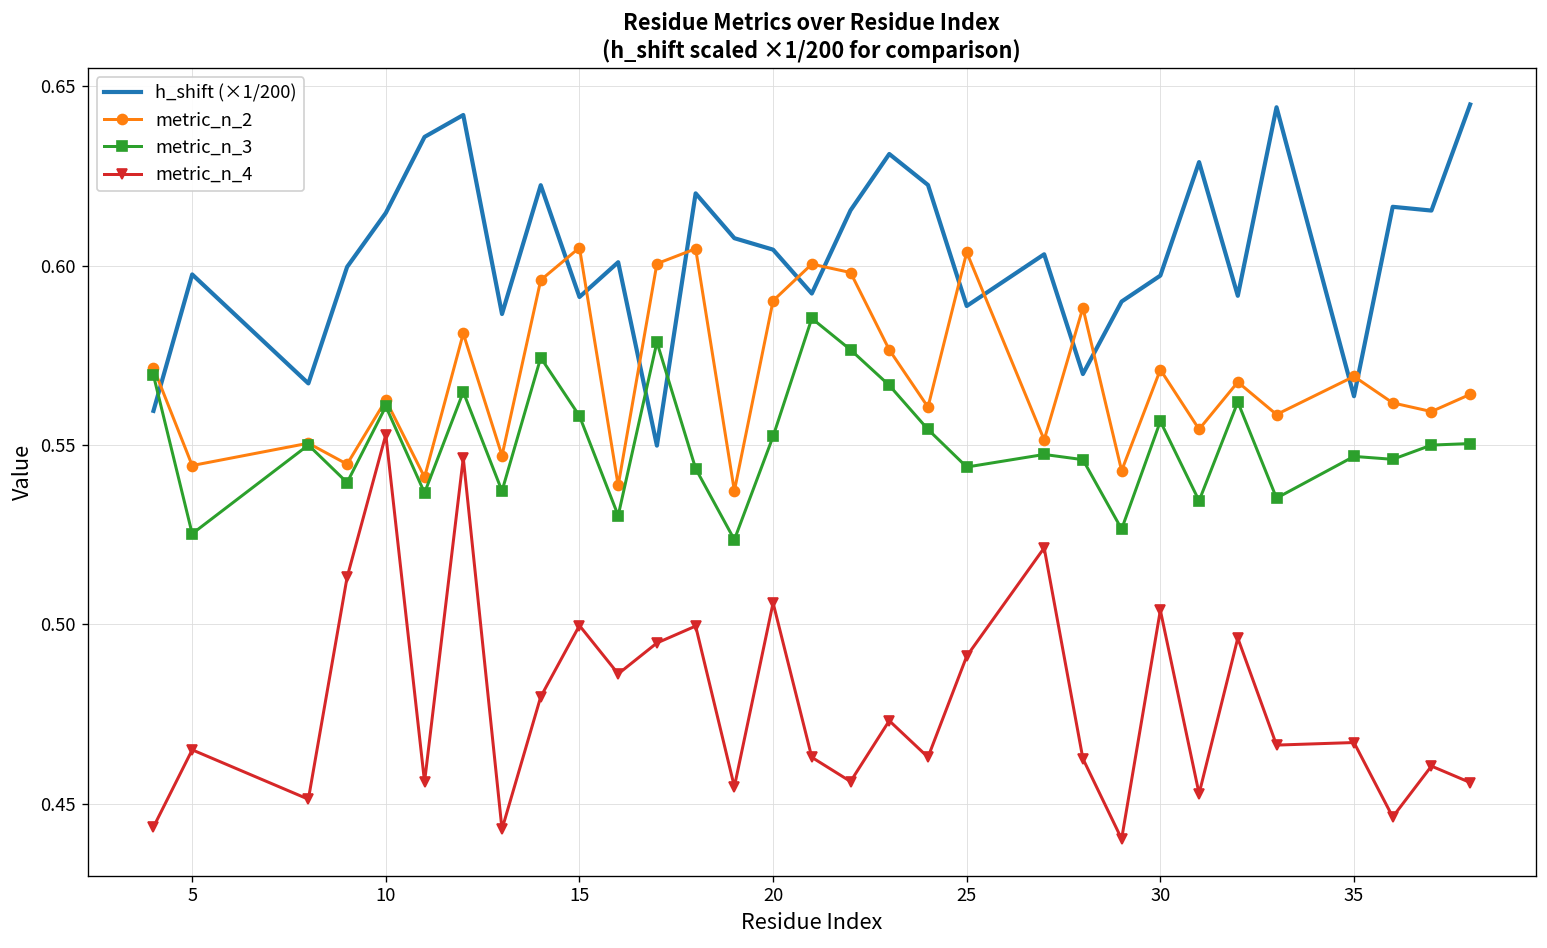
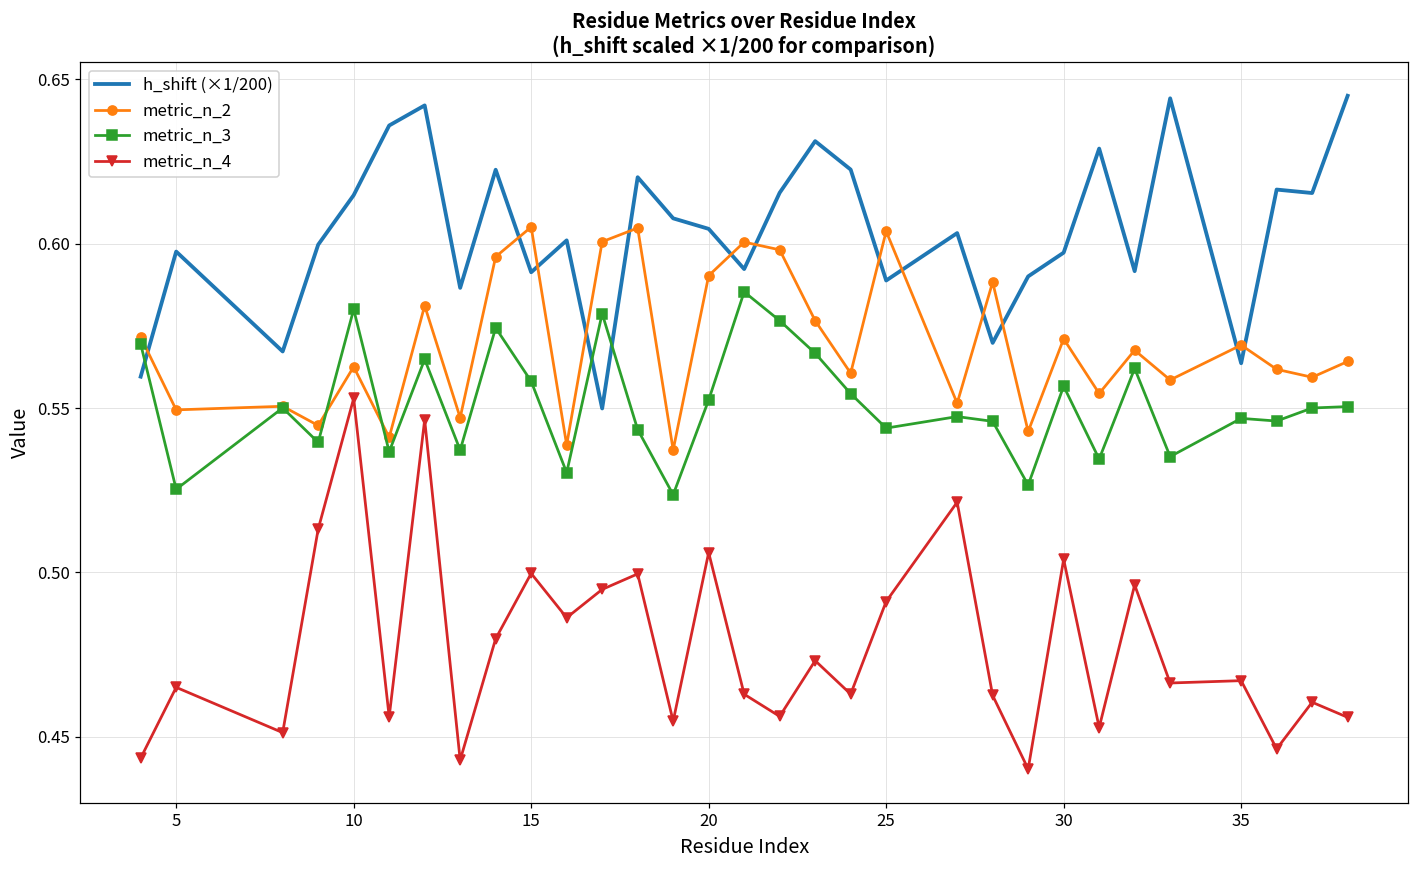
metric_n_2, 5: 0.544 -> 0.549
metric_n_3, 10: 0.561 -> 0.580
